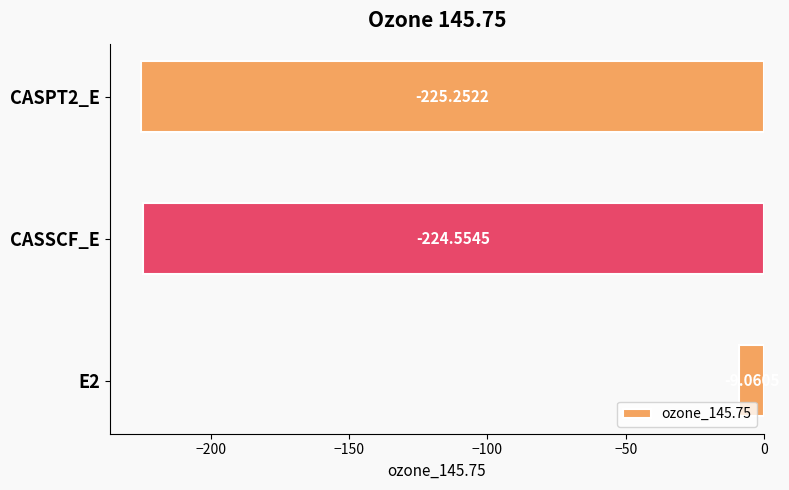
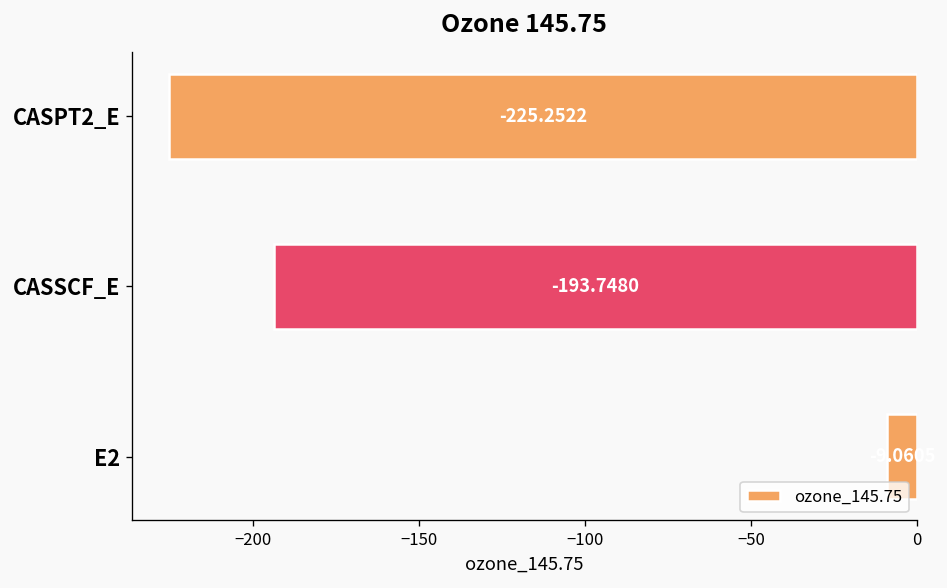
CASSCF_E: -224.5545 -> -193.7480
